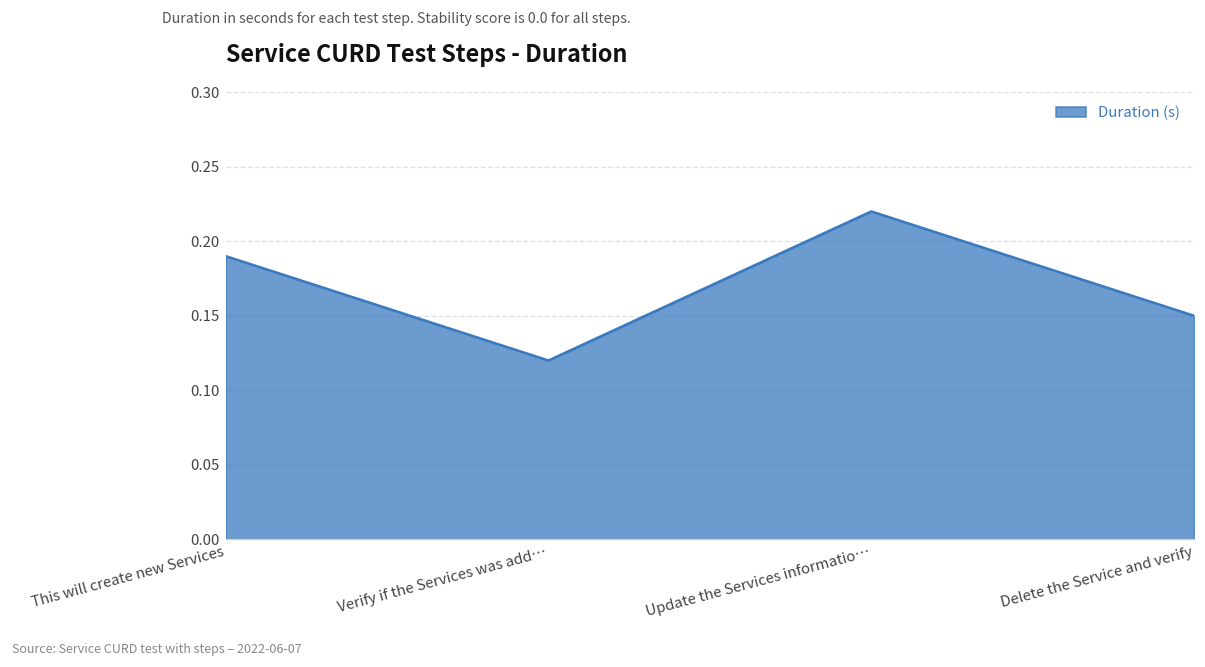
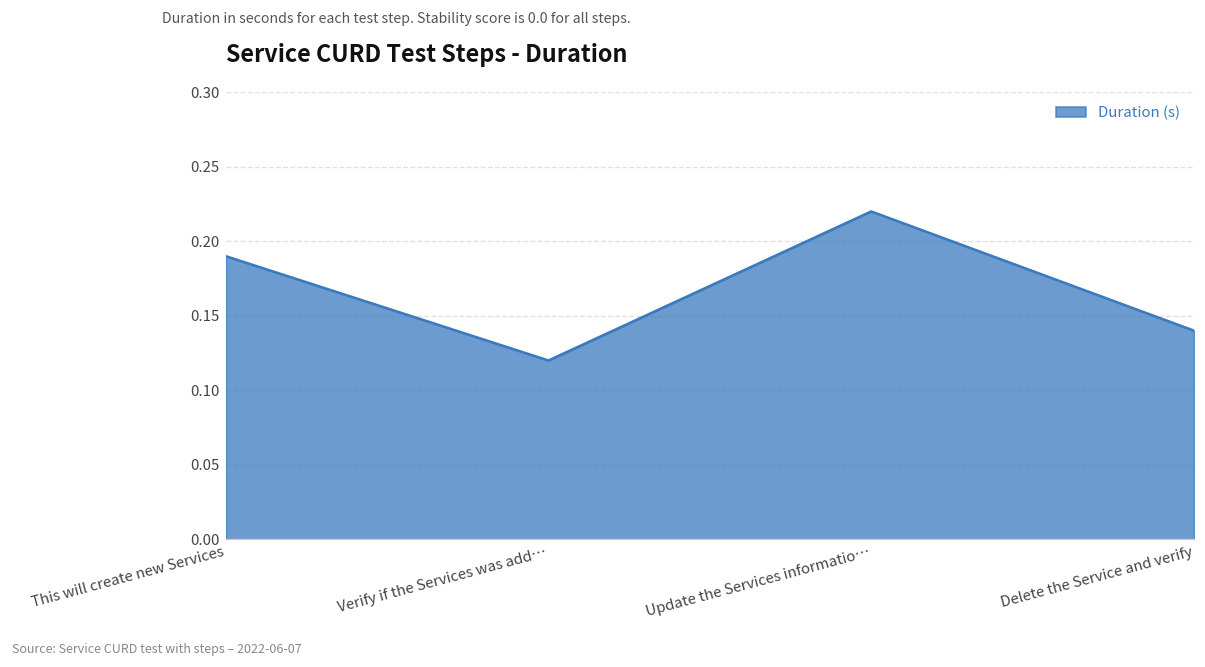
Delete the Service and verify: 0.15 -> 0.14
